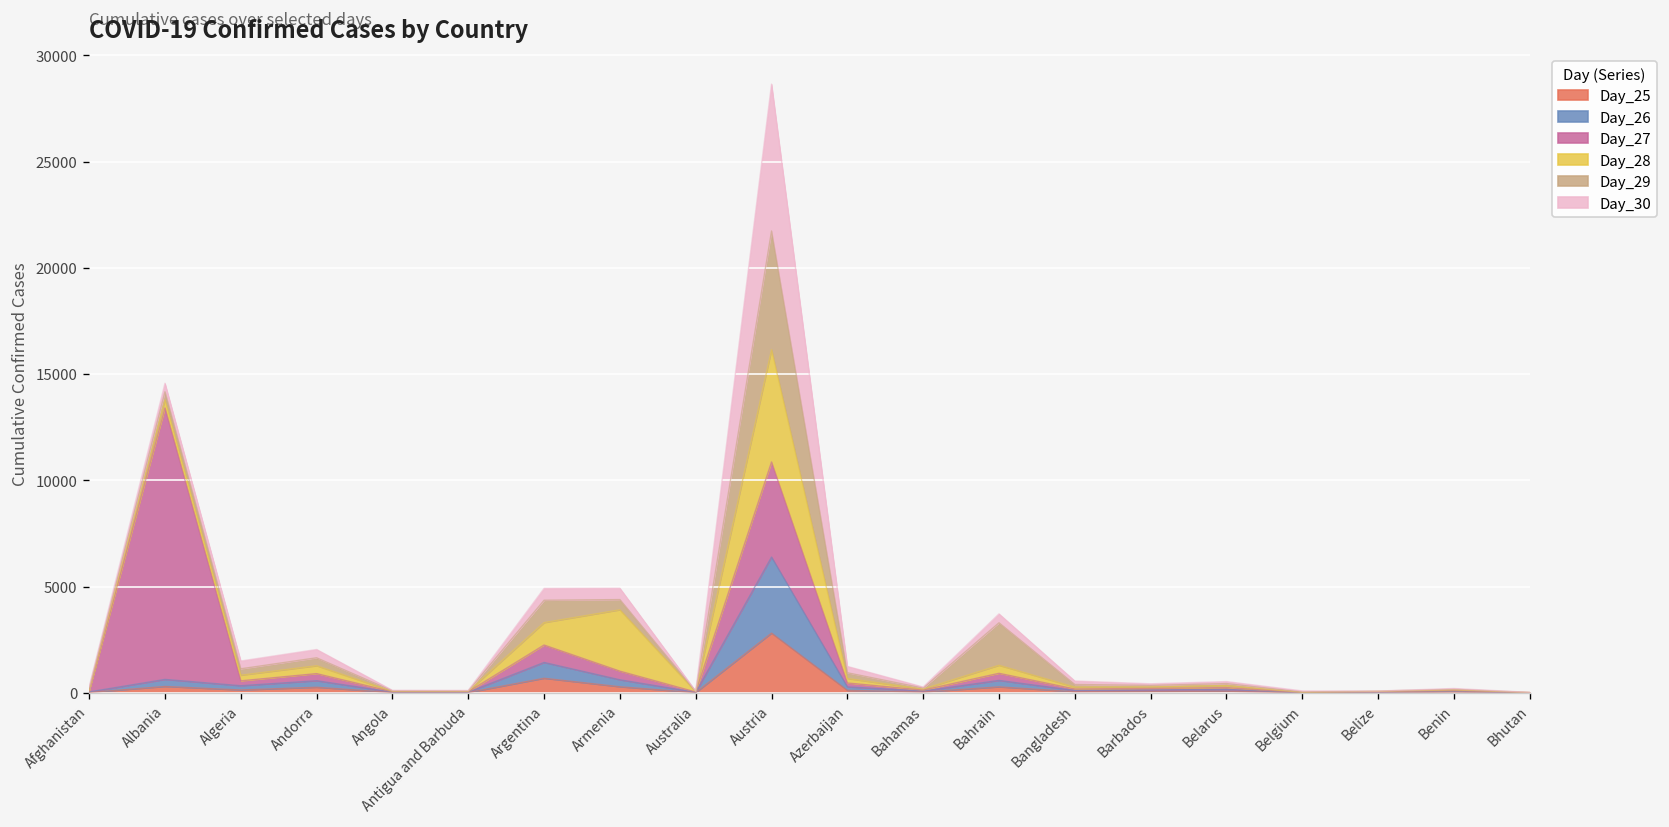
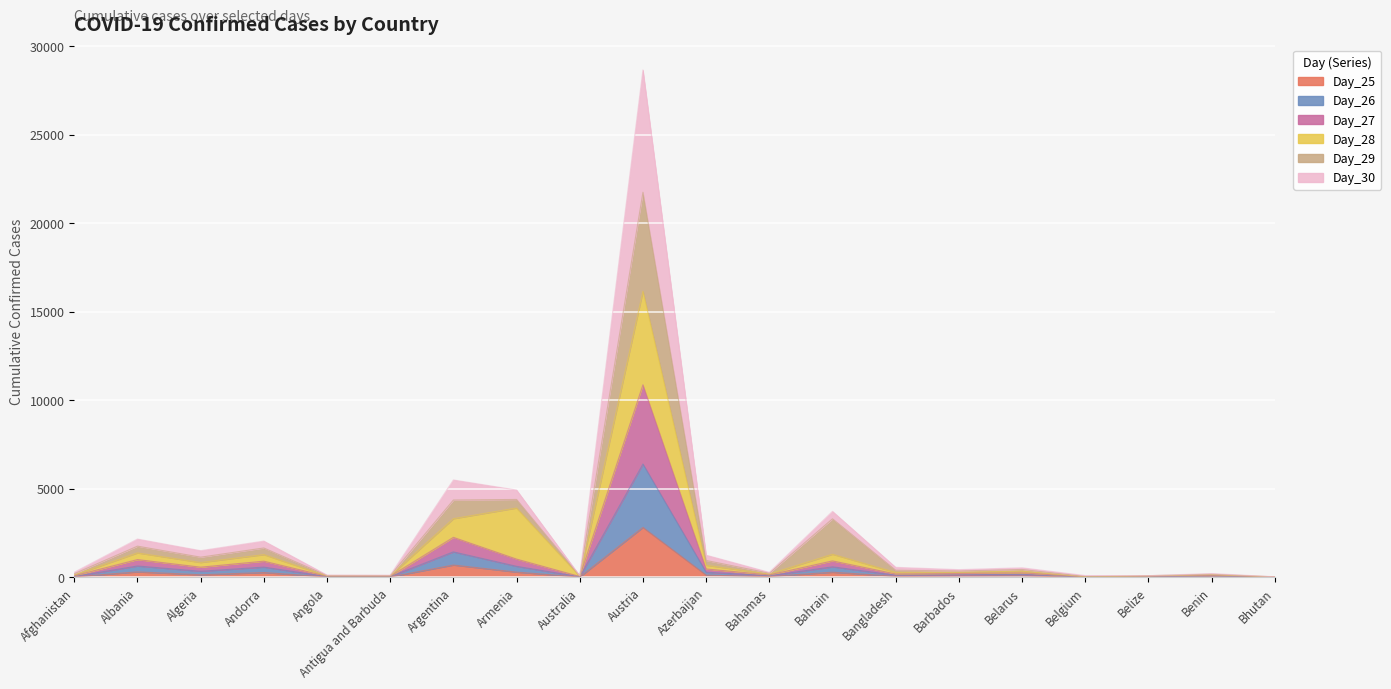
Day_27, Albania: 12800 -> 400
Day_30, Argentina: 600 -> 1100
